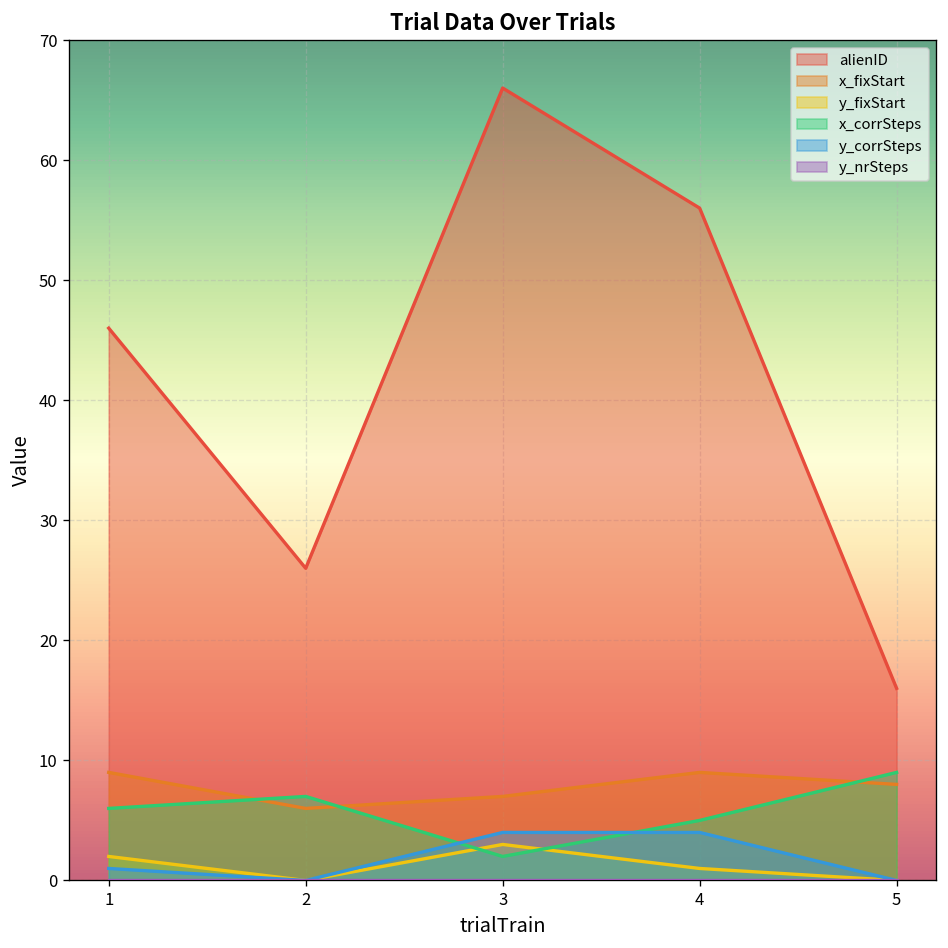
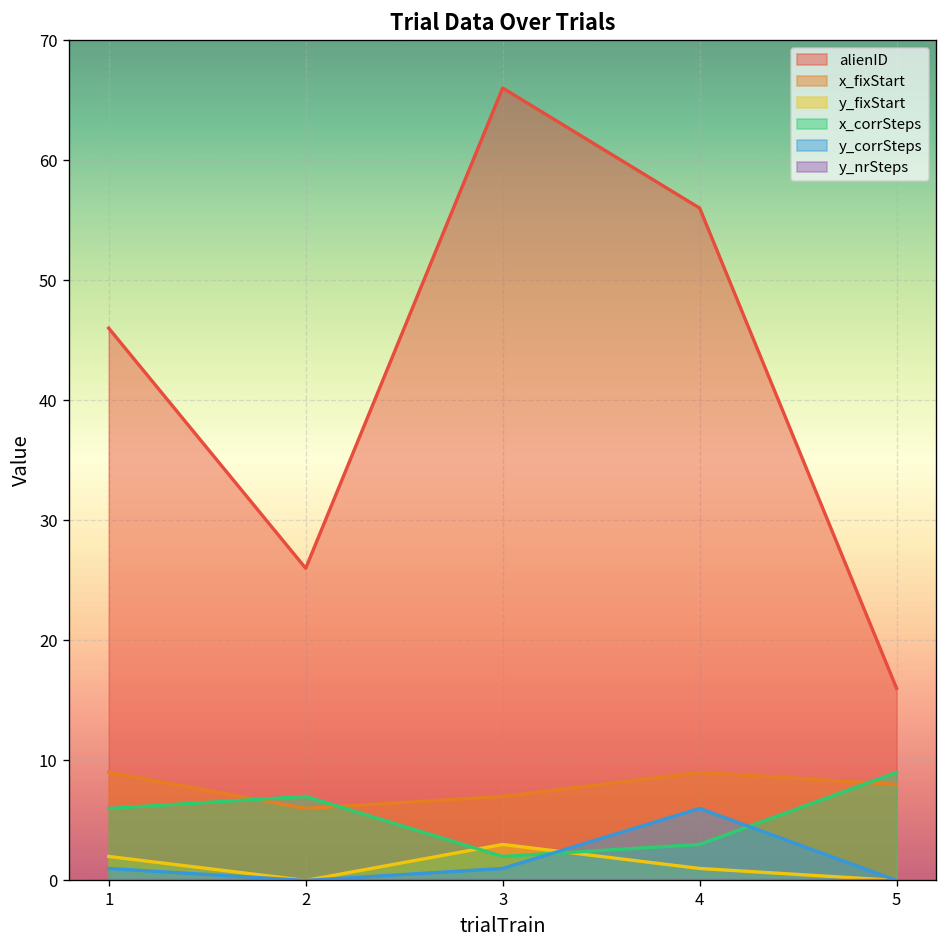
y_corrSteps, 3: 4 -> 1
x_corrSteps, 4: 5 -> 3
y_corrSteps, 4: 4 -> 6
